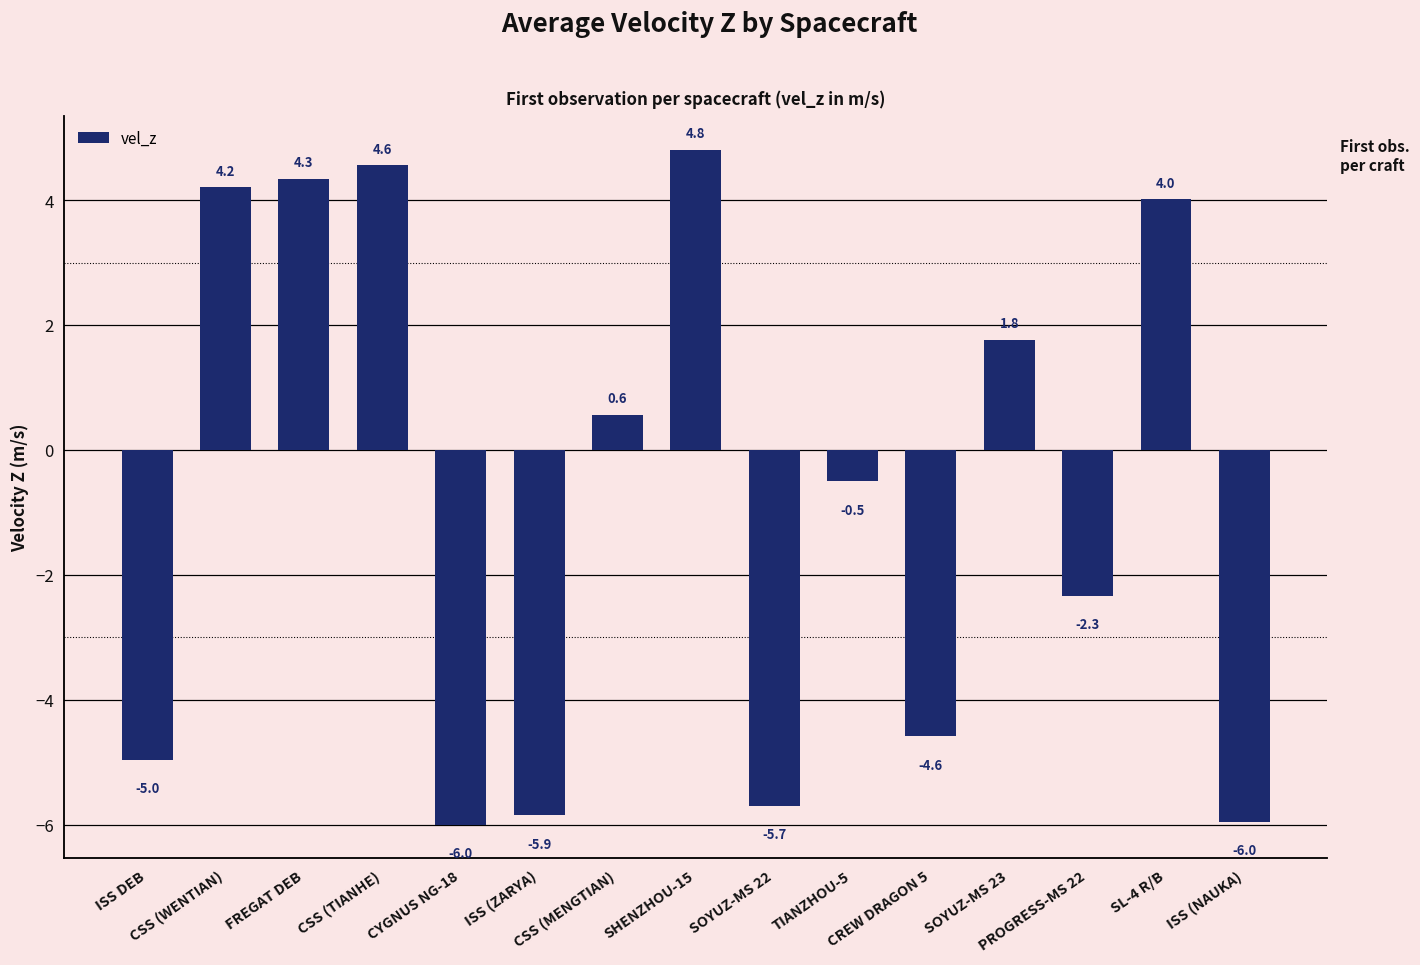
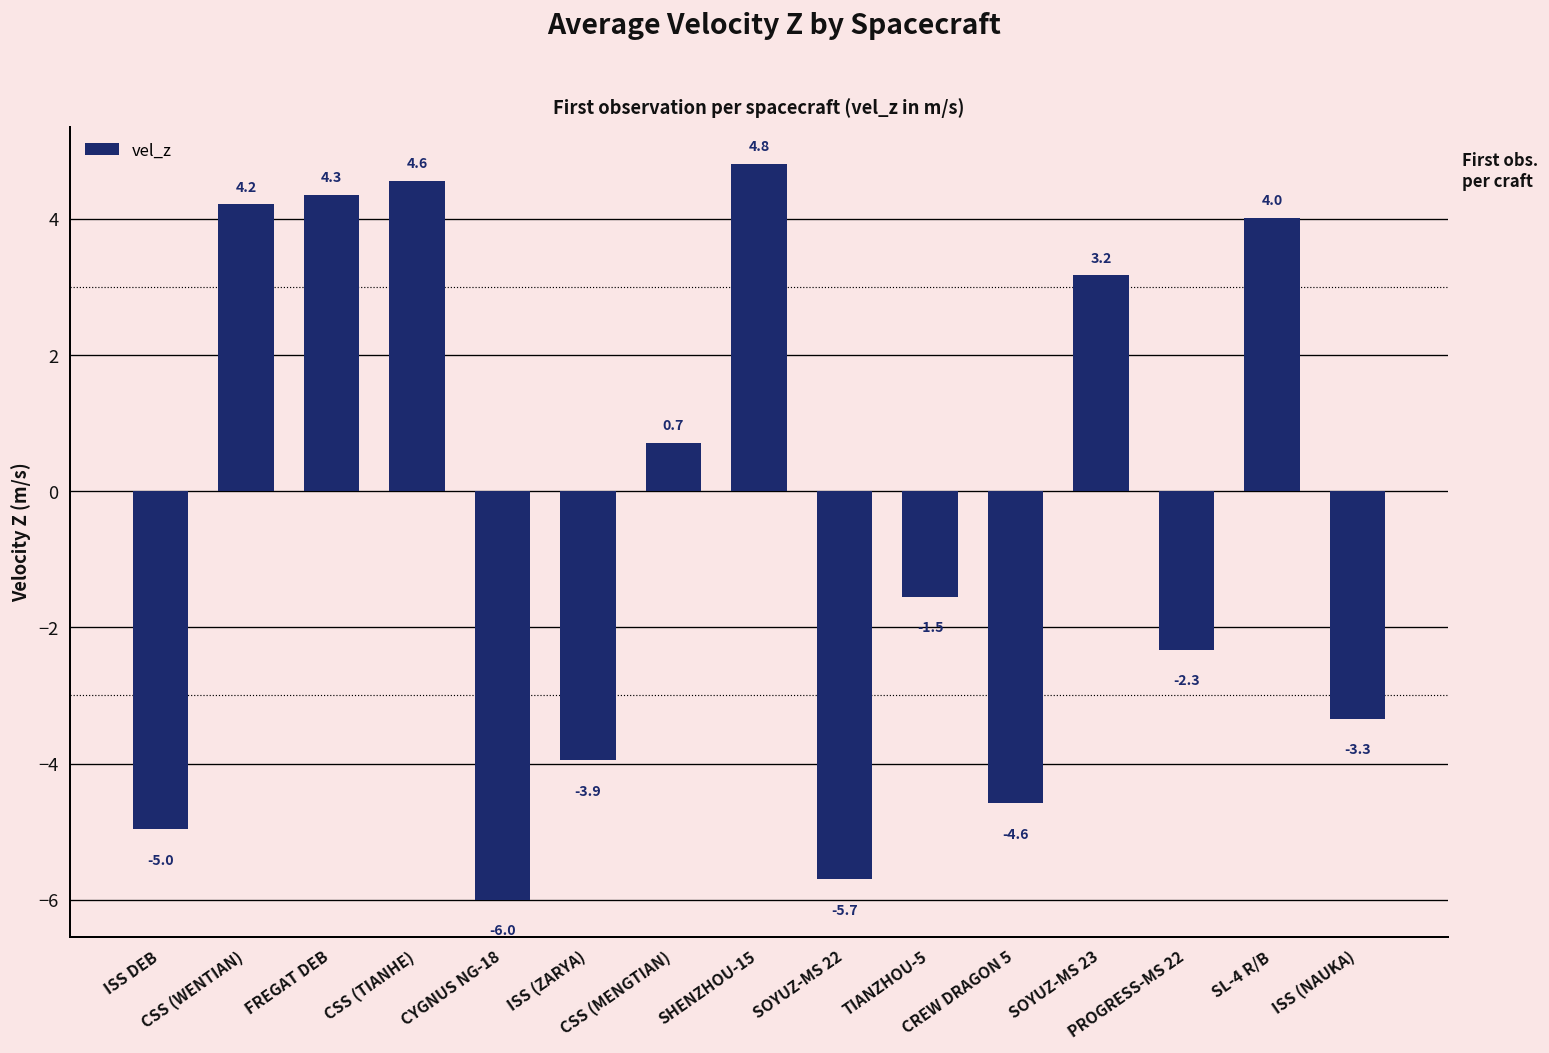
ISS (ZARYA): -5.9 -> -3.9
CSS (MENGTIAN): 0.6 -> 0.7
TIANZHOU-5: -0.5 -> -1.5
SOYUZ-MS 23: 1.8 -> 3.2
ISS (NAUKA): -6.0 -> -3.3
